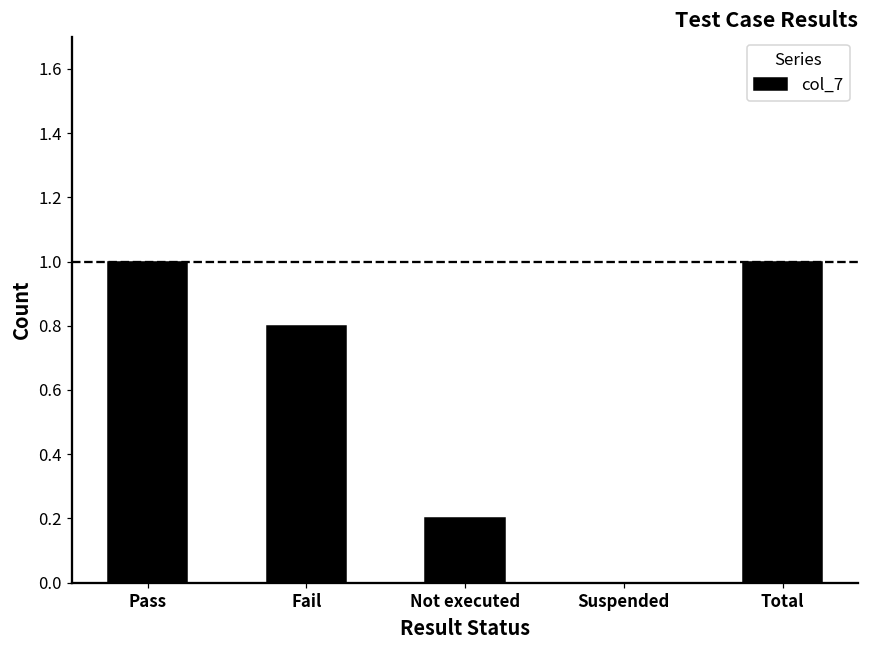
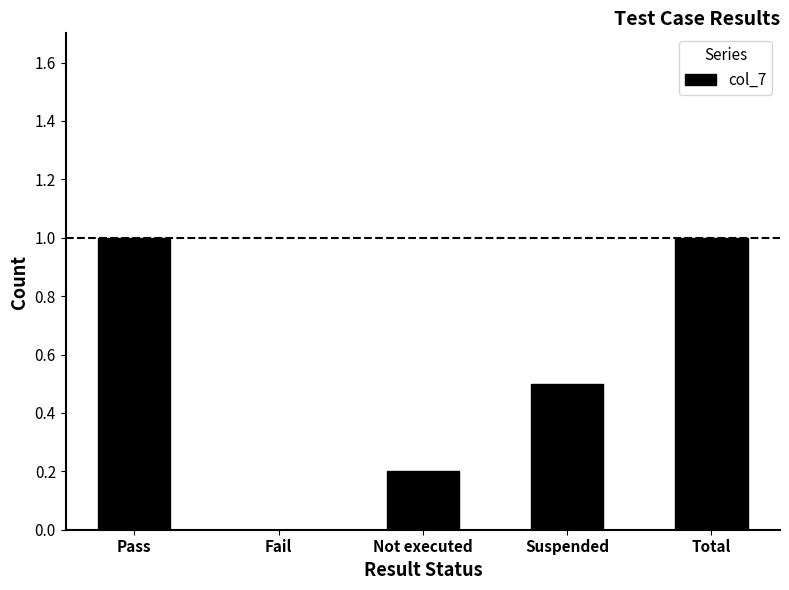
Fail: 0.8 -> 0.0
Suspended: 0.0 -> 0.5
